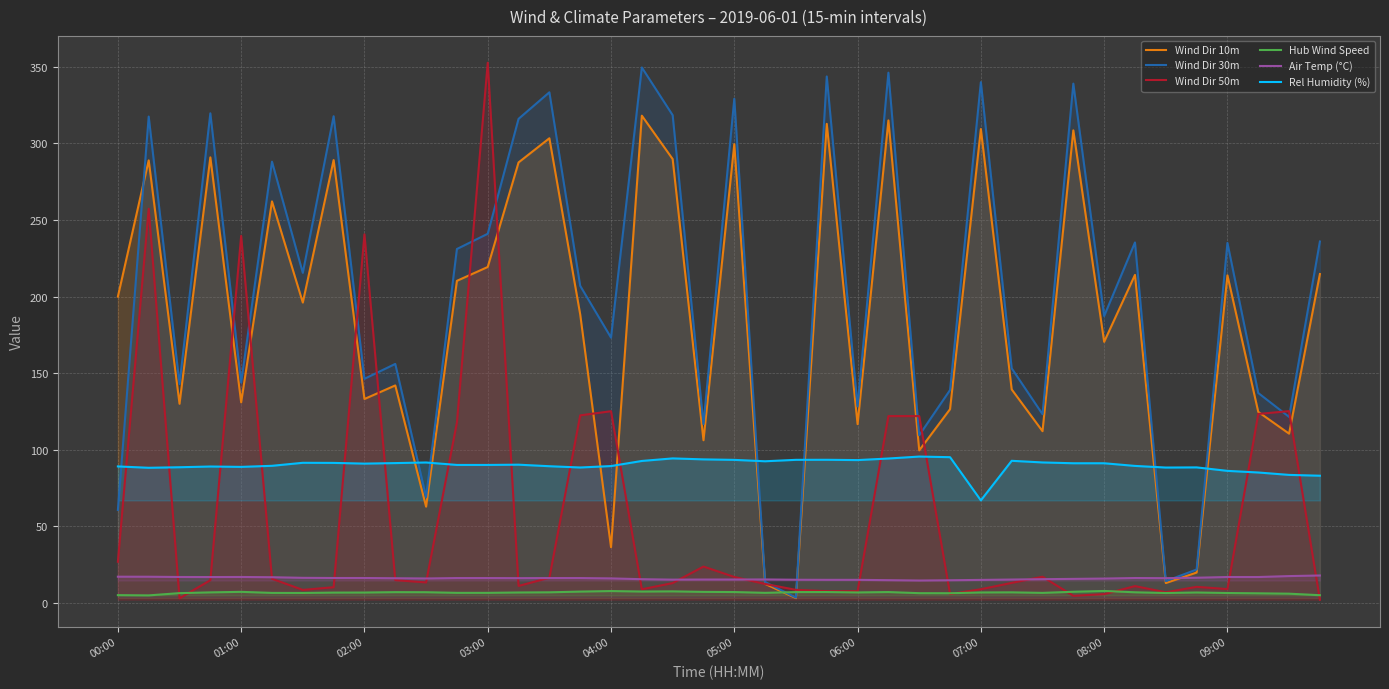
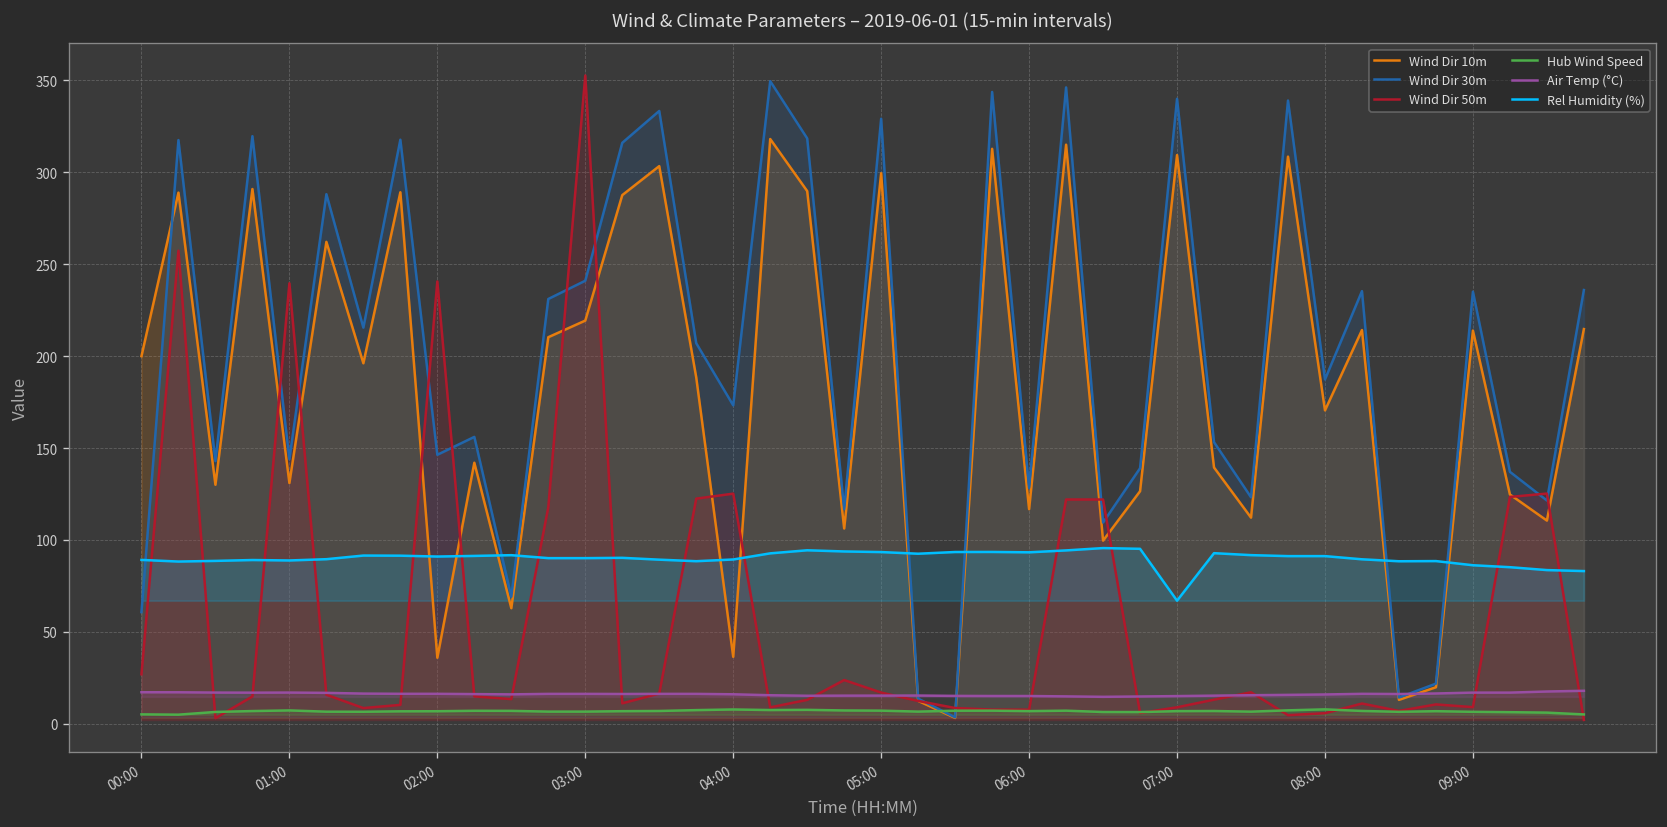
Wind Dir 10m, 02:00: 133 -> 36
